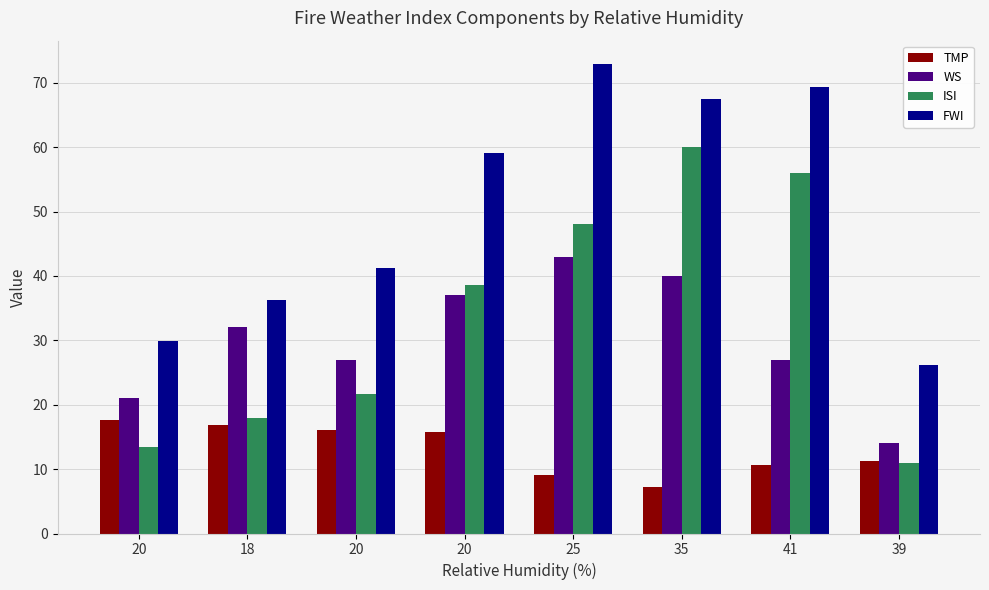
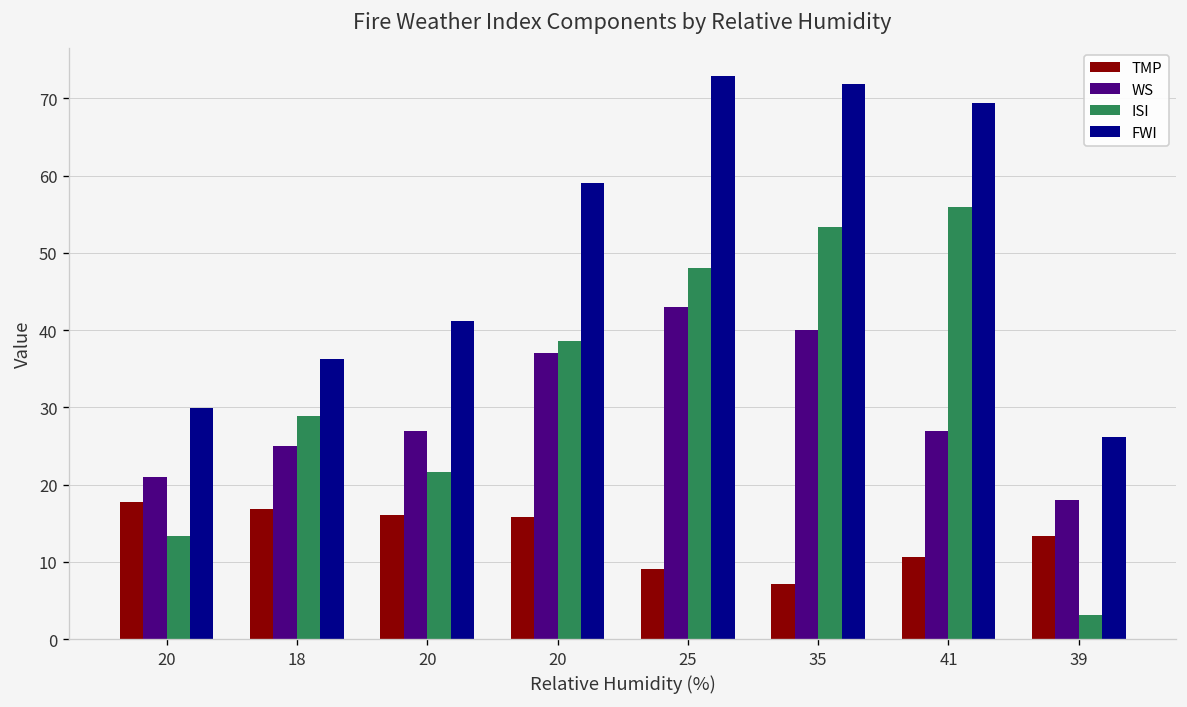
WS, 18: 32 -> 25
ISI, 18: 18 -> 29
ISI, 35: 60 -> 53
FWI, 35: 68 -> 72
TMP, 39: 11 -> 13
WS, 39: 14 -> 18
ISI, 39: 11 -> 3
